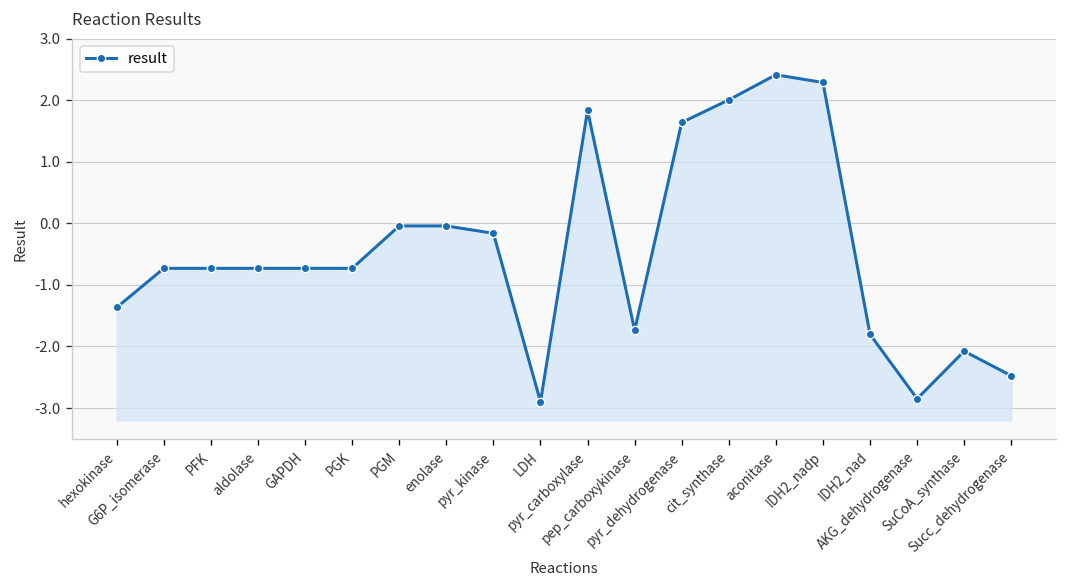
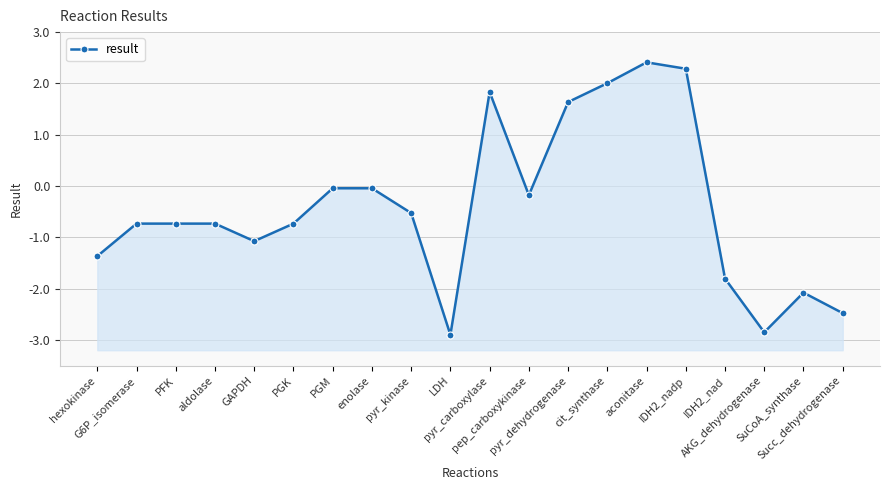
GAPDH: -0.7 -> -1.1
pyr_kinase: -0.2 -> -0.5
pep_carboxykinase: -1.7 -> -0.2
